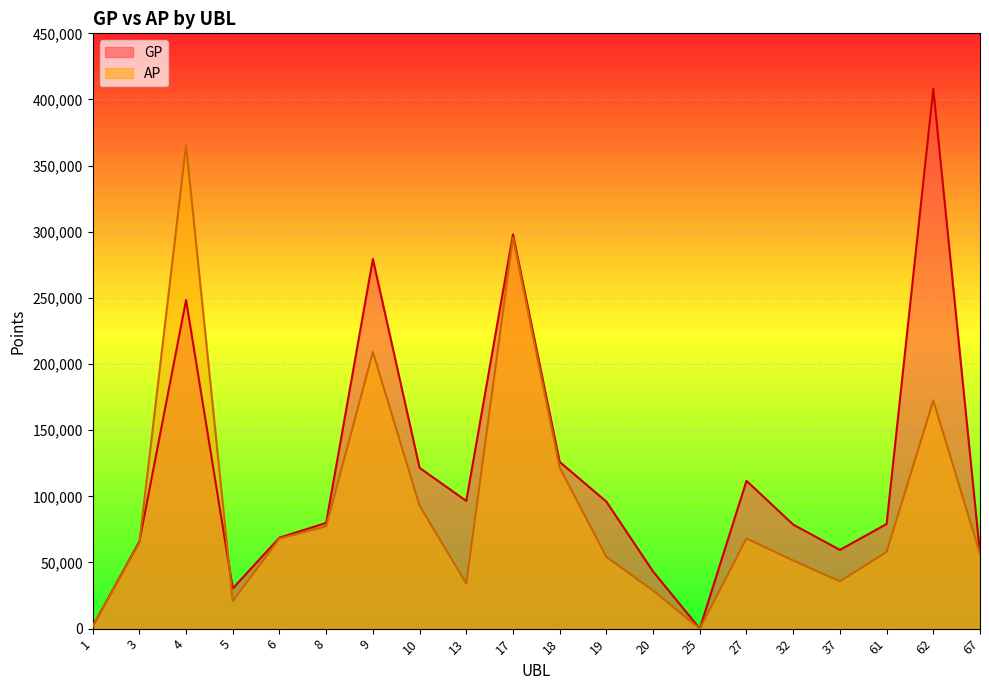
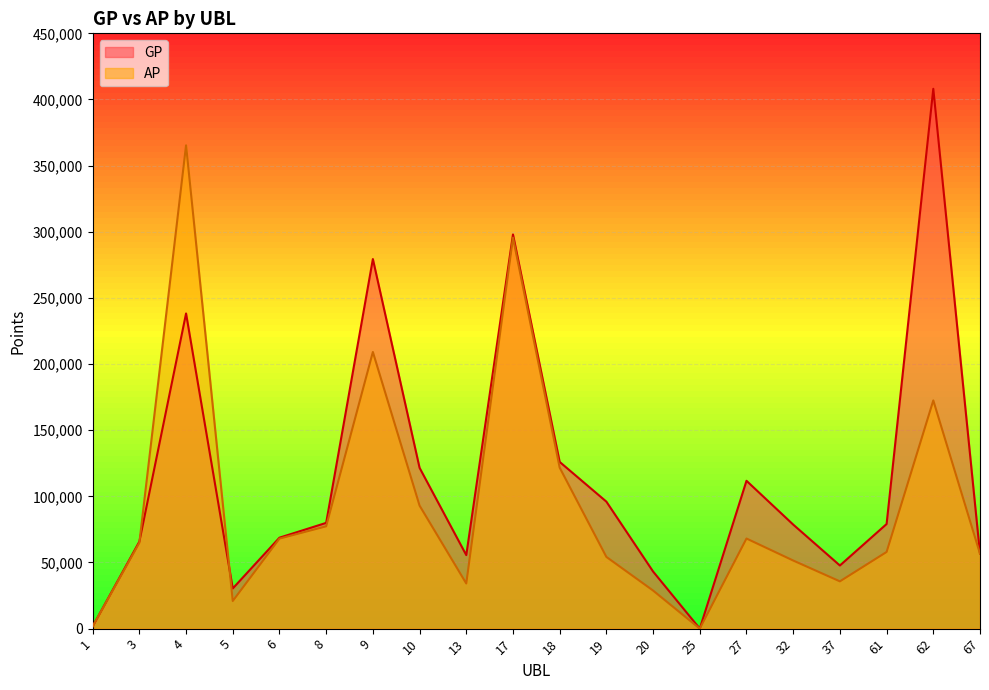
GP, 4: 248,000 -> 238,000
GP, 13: 97,000 -> 56,000
GP, 37: 60,000 -> 48,000
